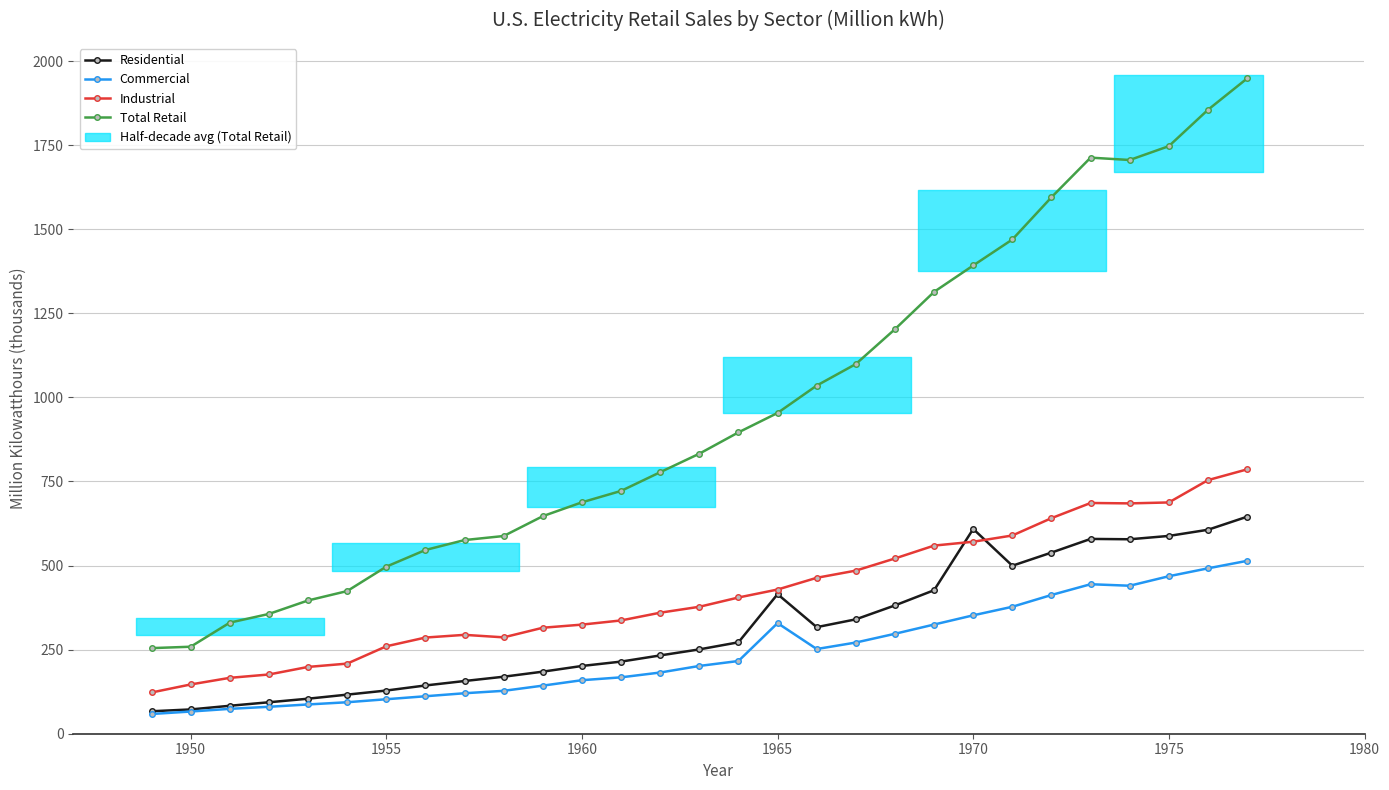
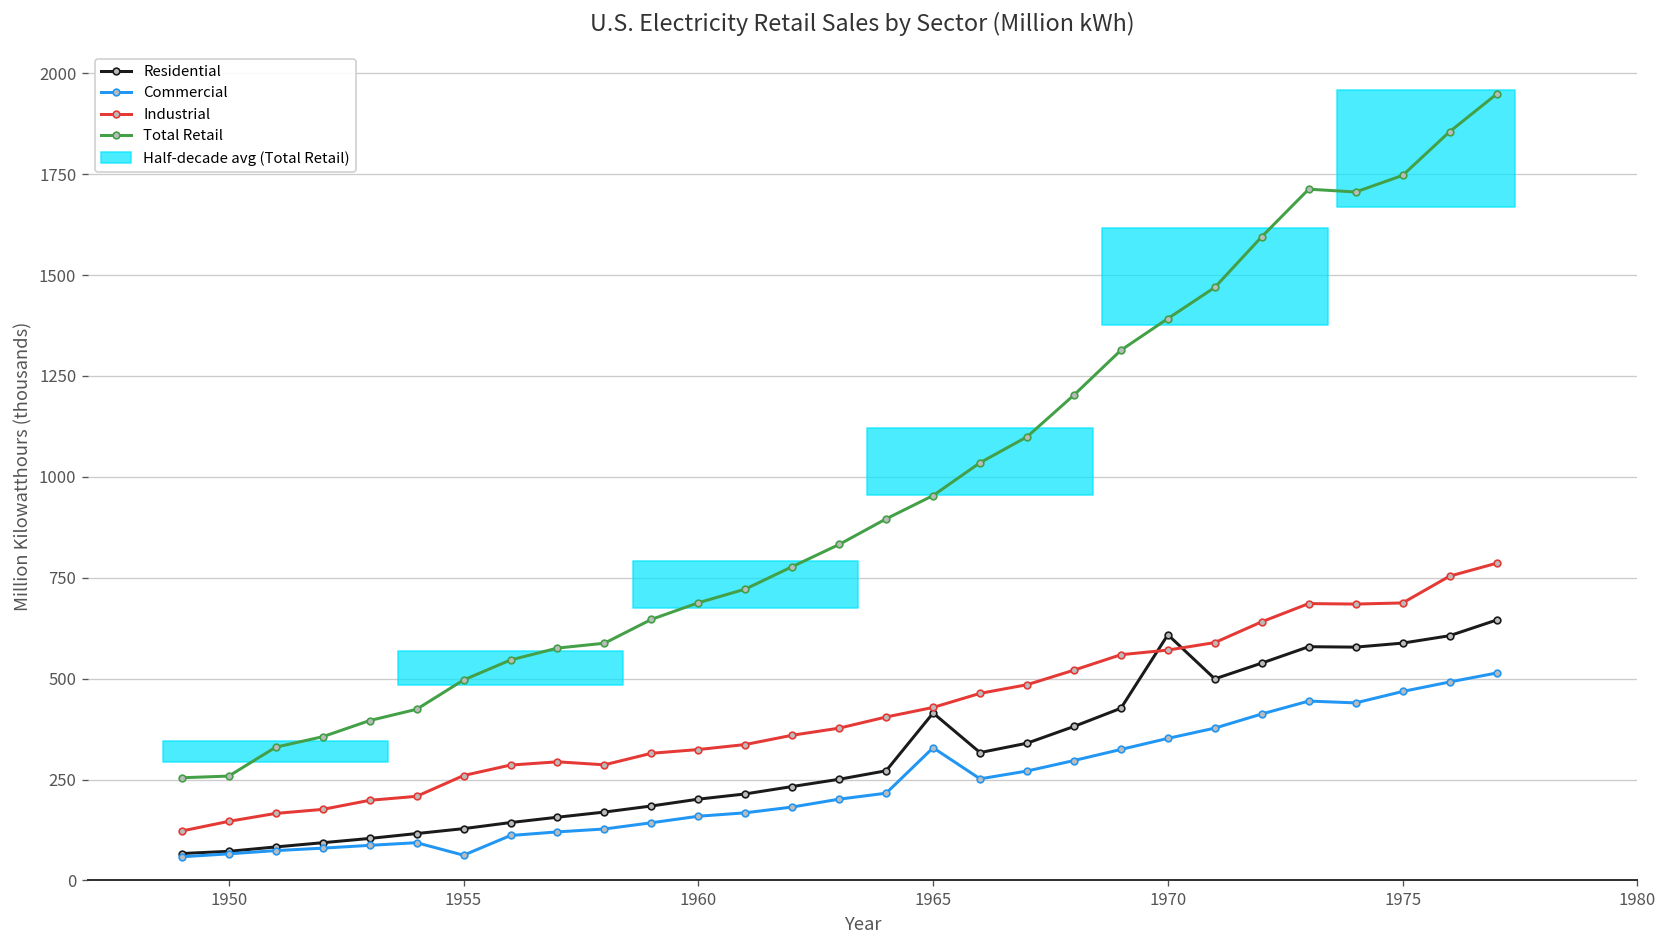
Commercial, 1955: 100 -> 60
